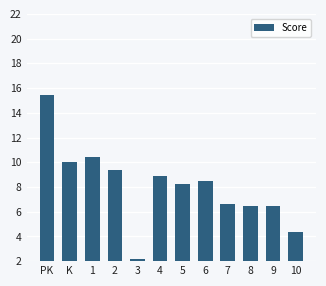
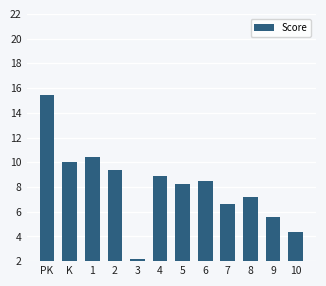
8: 6.5 -> 7.2
9: 6.5 -> 5.6
